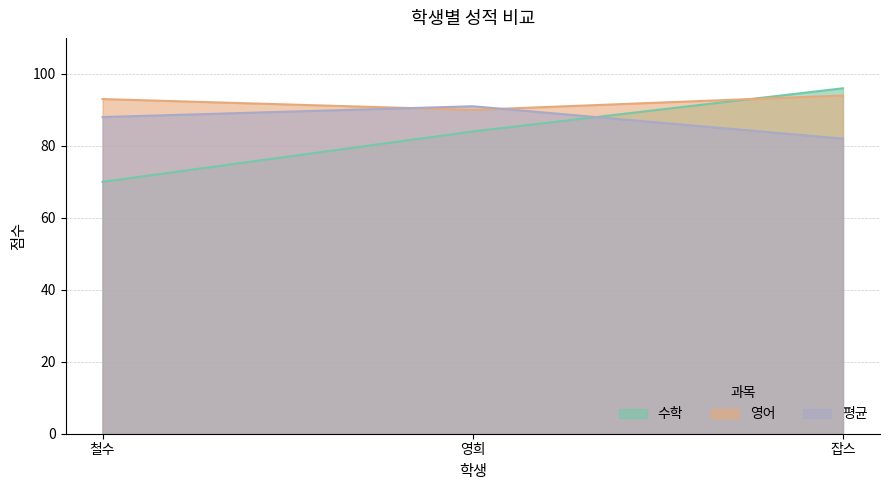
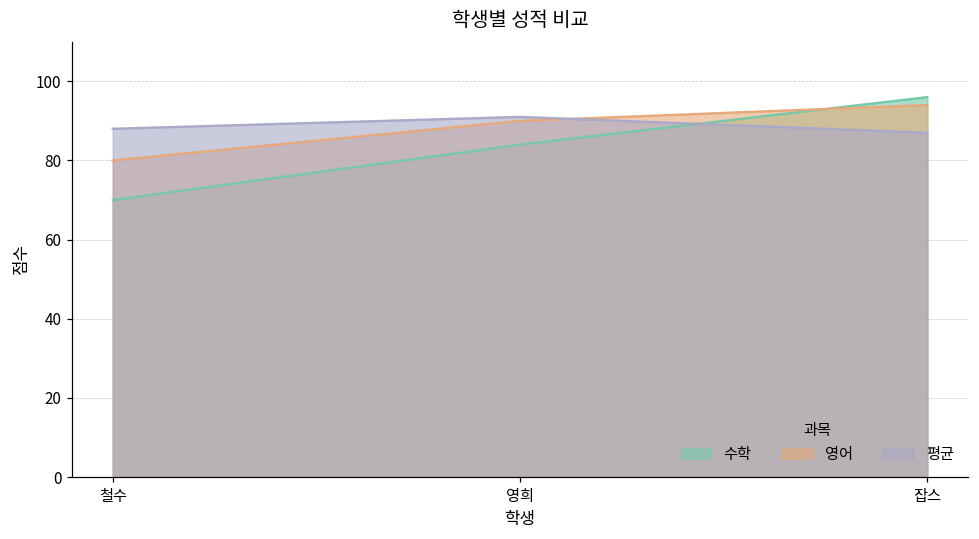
영어, 철수: 93 -> 80
평균, 잡스: 82 -> 87
